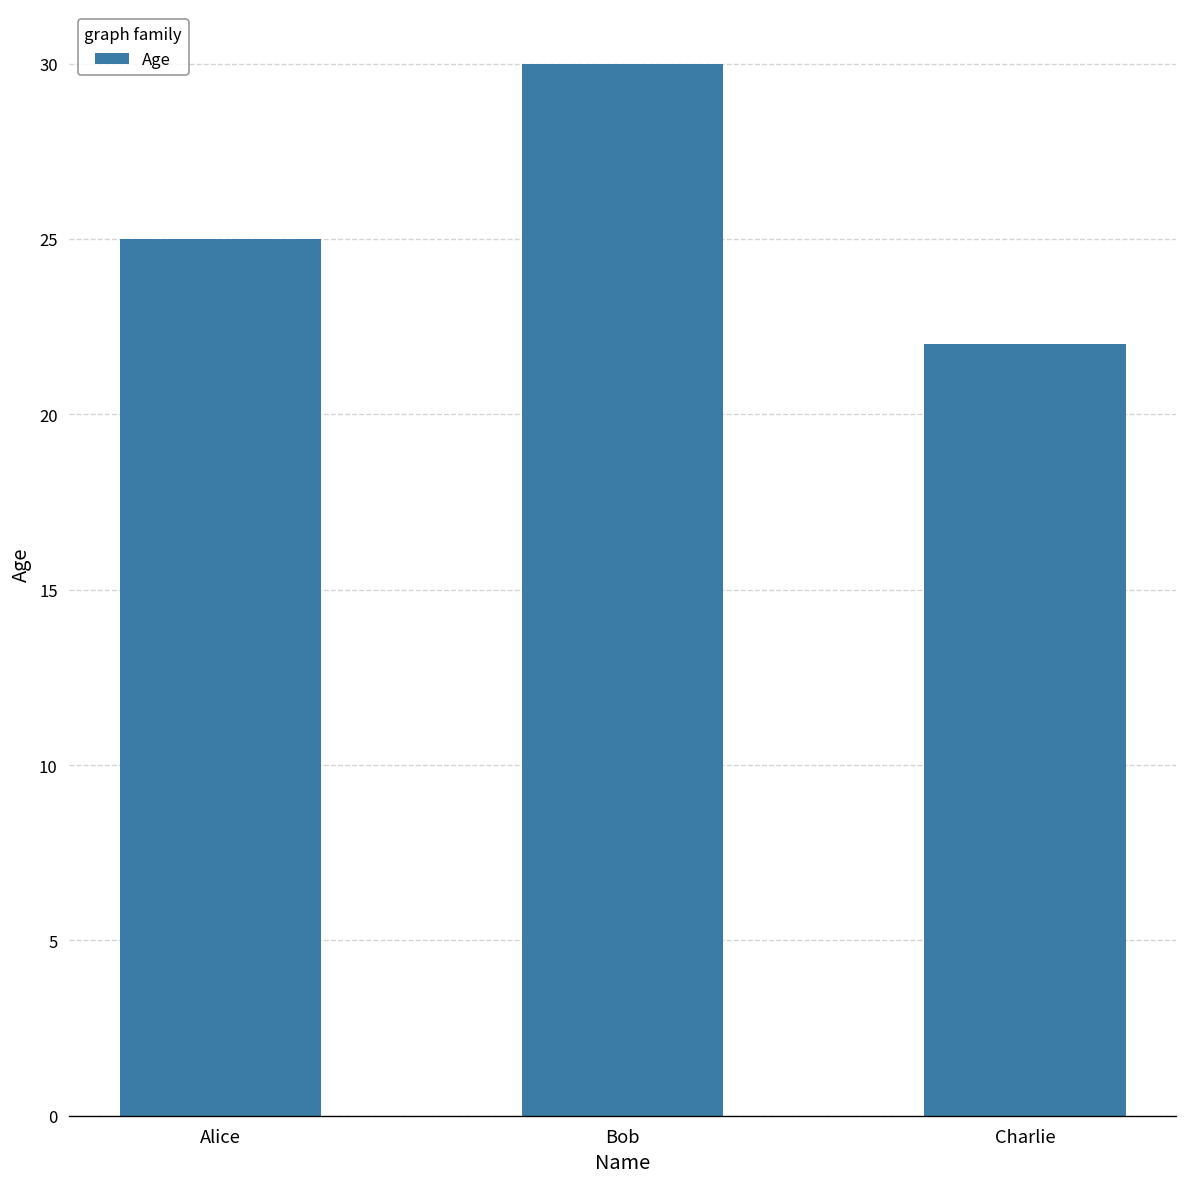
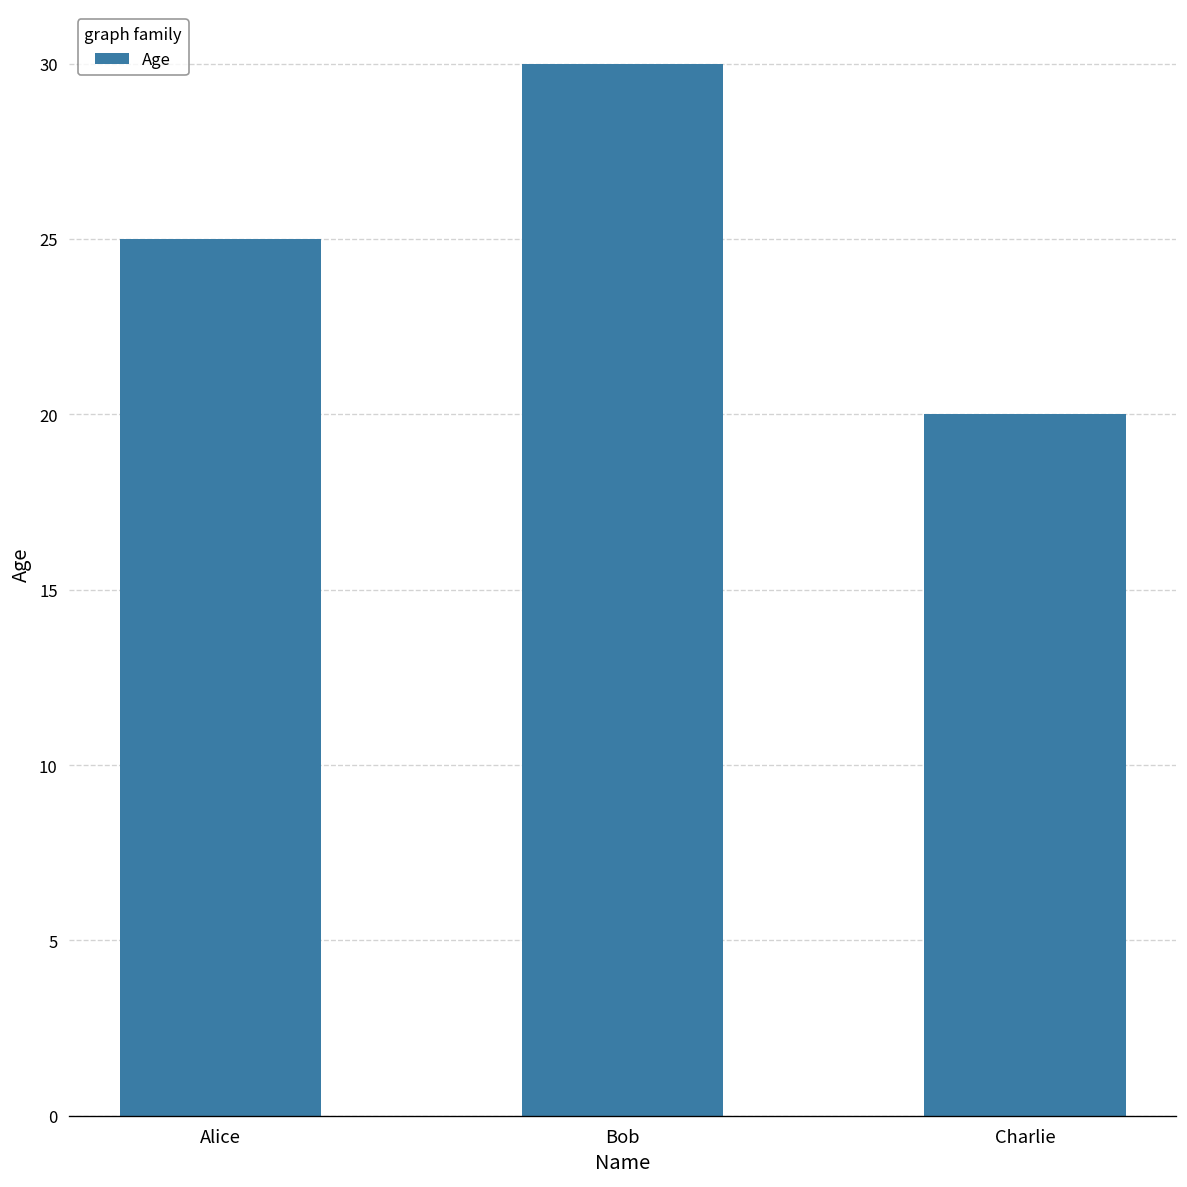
Charlie: 22 -> 20
